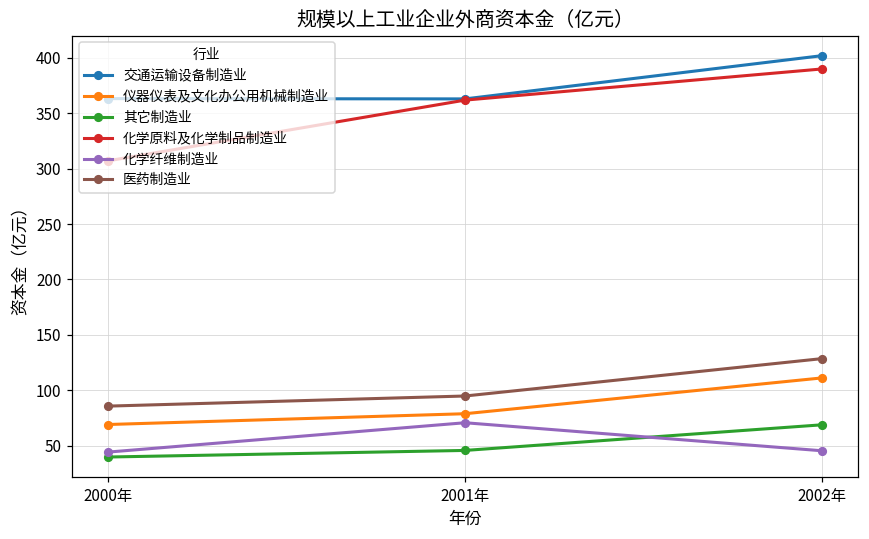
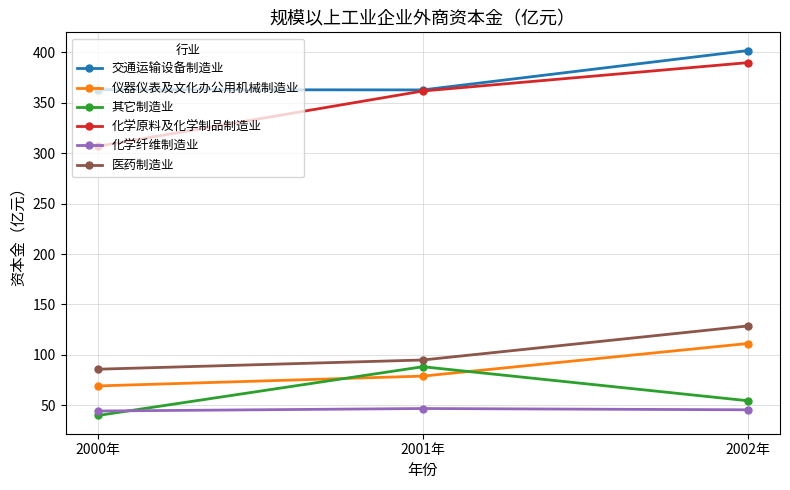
其它制造业, 2001年: 46 -> 88
化学纤维制造业, 2001年: 71 -> 47
其它制造业, 2002年: 69 -> 54
